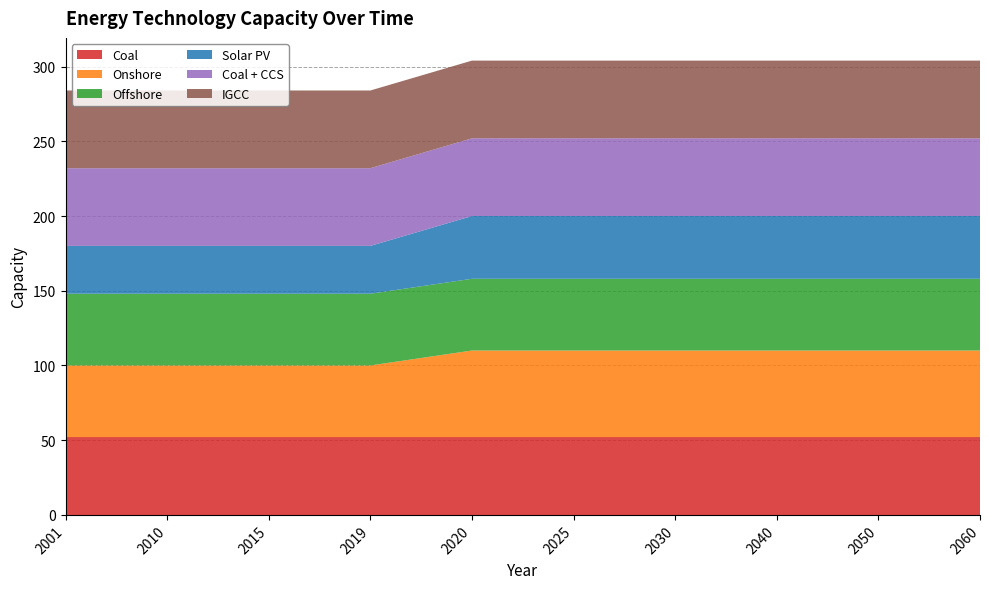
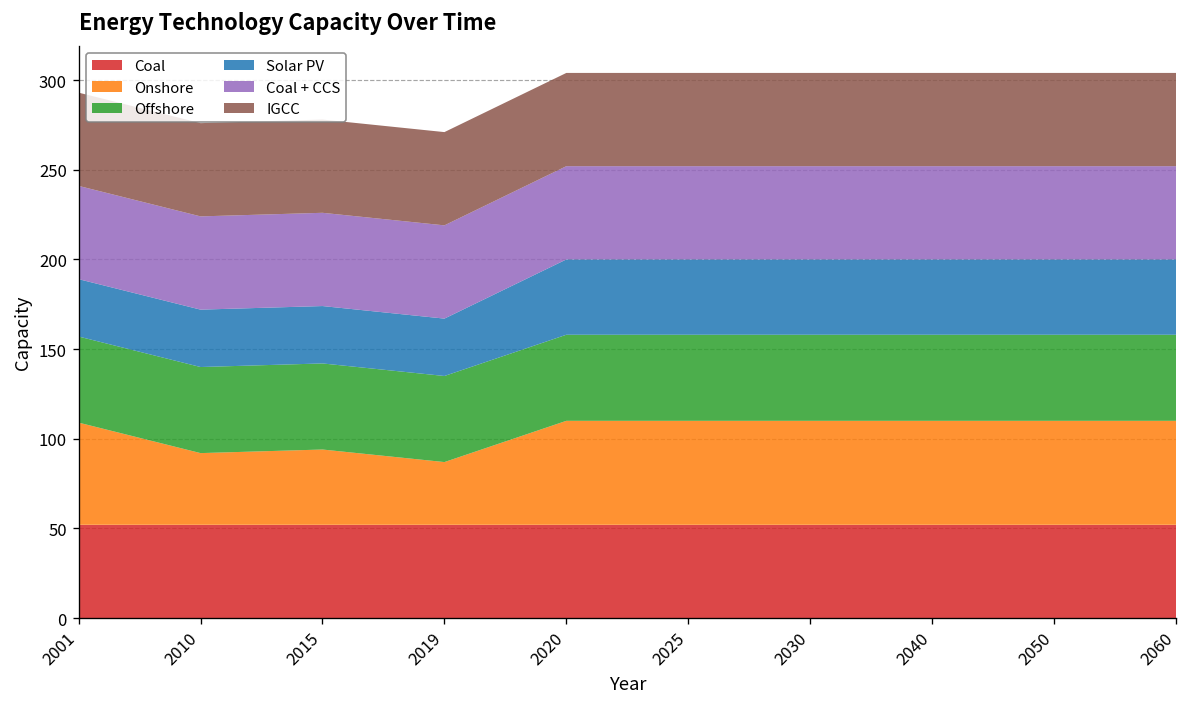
Onshore, 2001: 48 -> 57
Onshore, 2010: 48 -> 40
Onshore, 2015: 48 -> 42
Onshore, 2019: 48 -> 35
